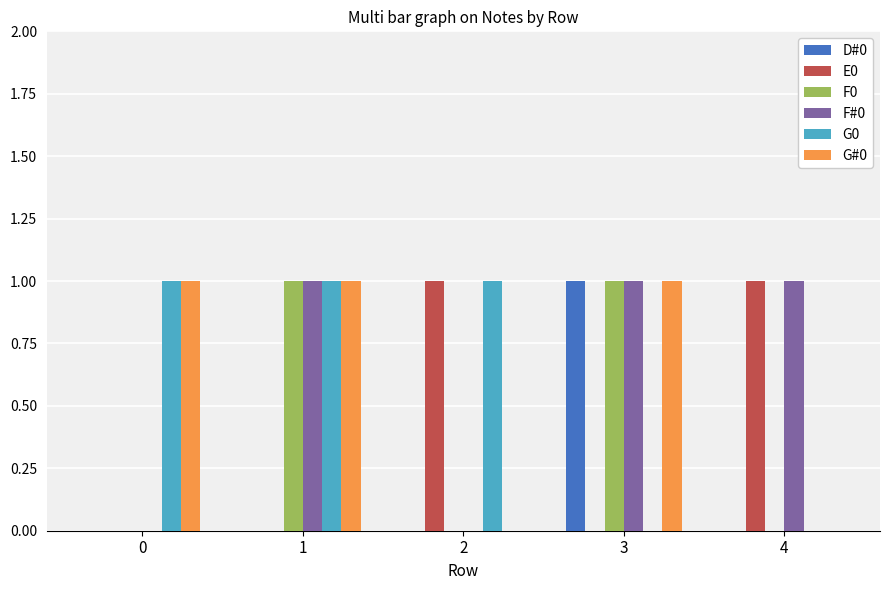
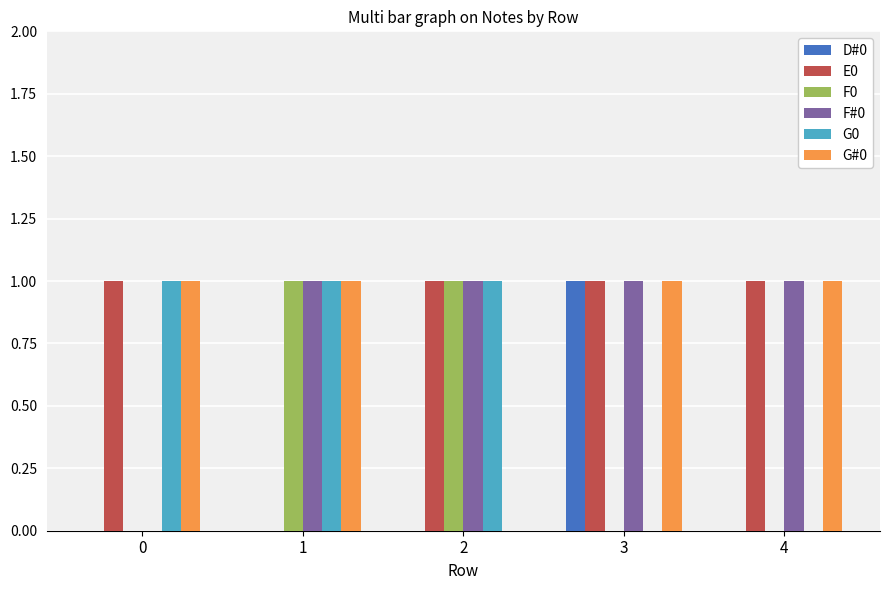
E0, 0: 0 -> 1
F0, 2: 0 -> 1
F#0, 2: 0 -> 1
E0, 3: 0 -> 1
F0, 3: 1 -> 0
G#0, 4: 0 -> 1
